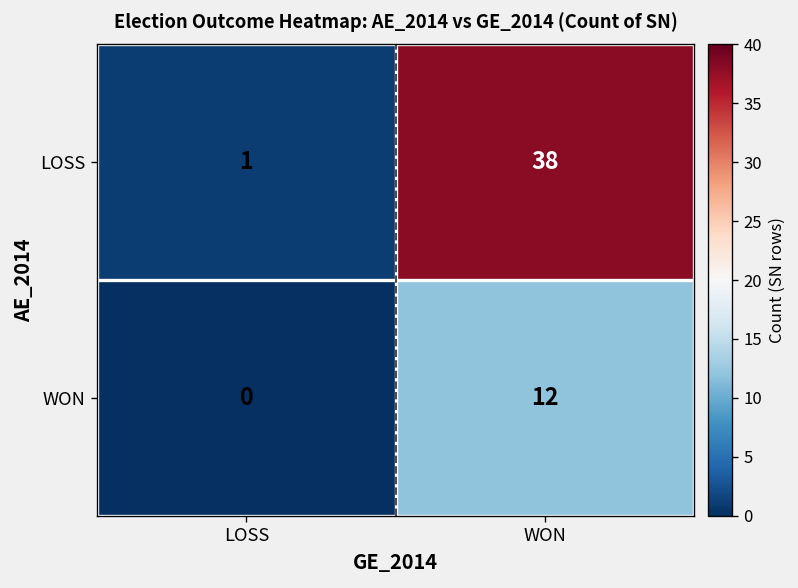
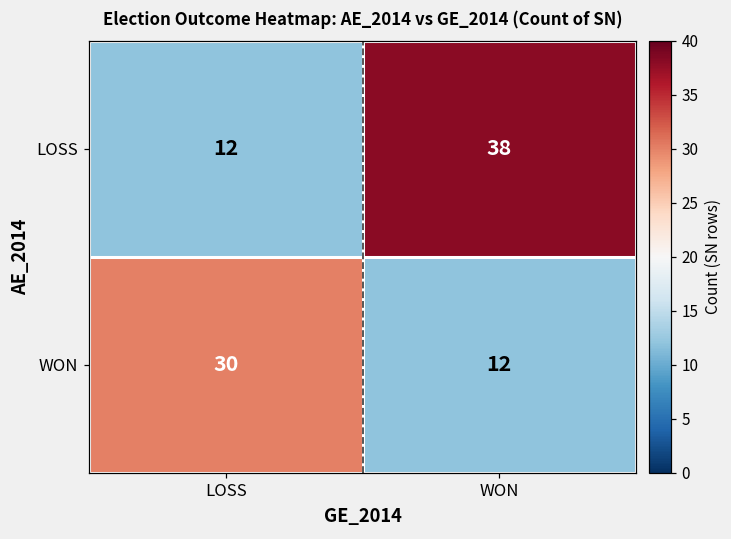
LOSS, LOSS: 1 -> 12
WON, LOSS: 0 -> 30
